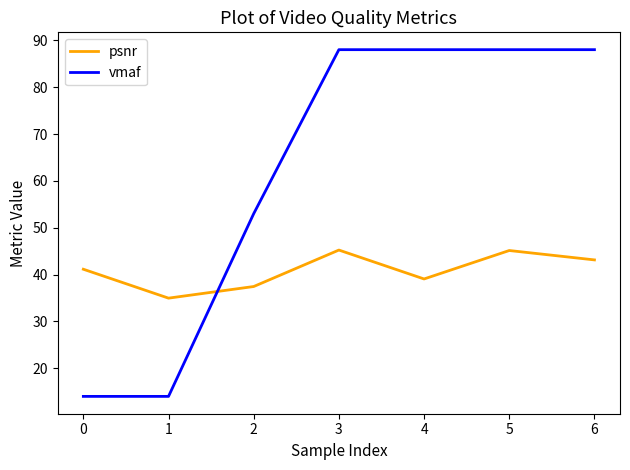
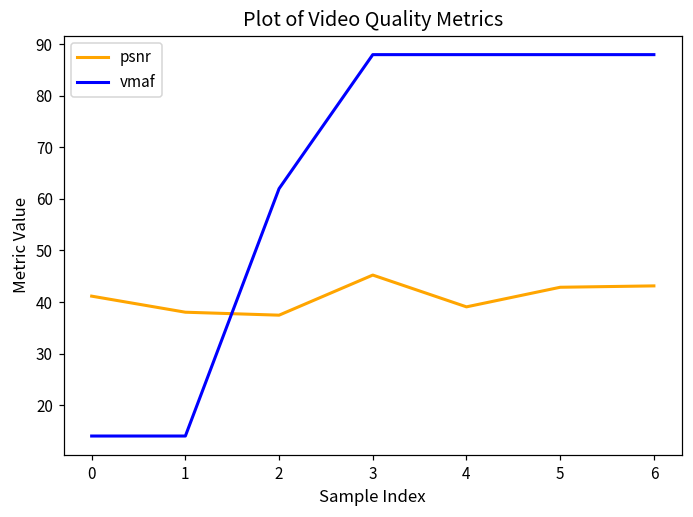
psnr, 1: 35 -> 38
vmaf, 2: 53 -> 62
psnr, 5: 45 -> 43
